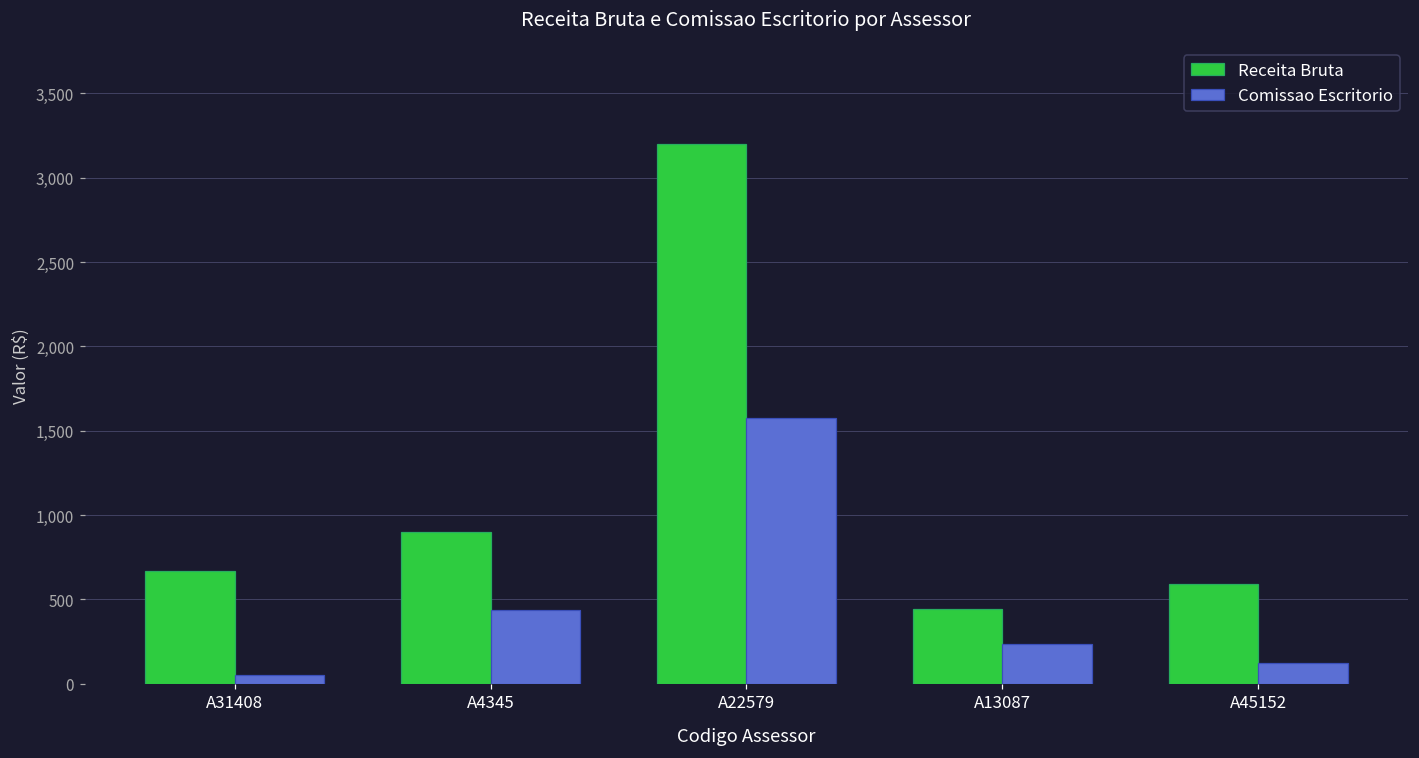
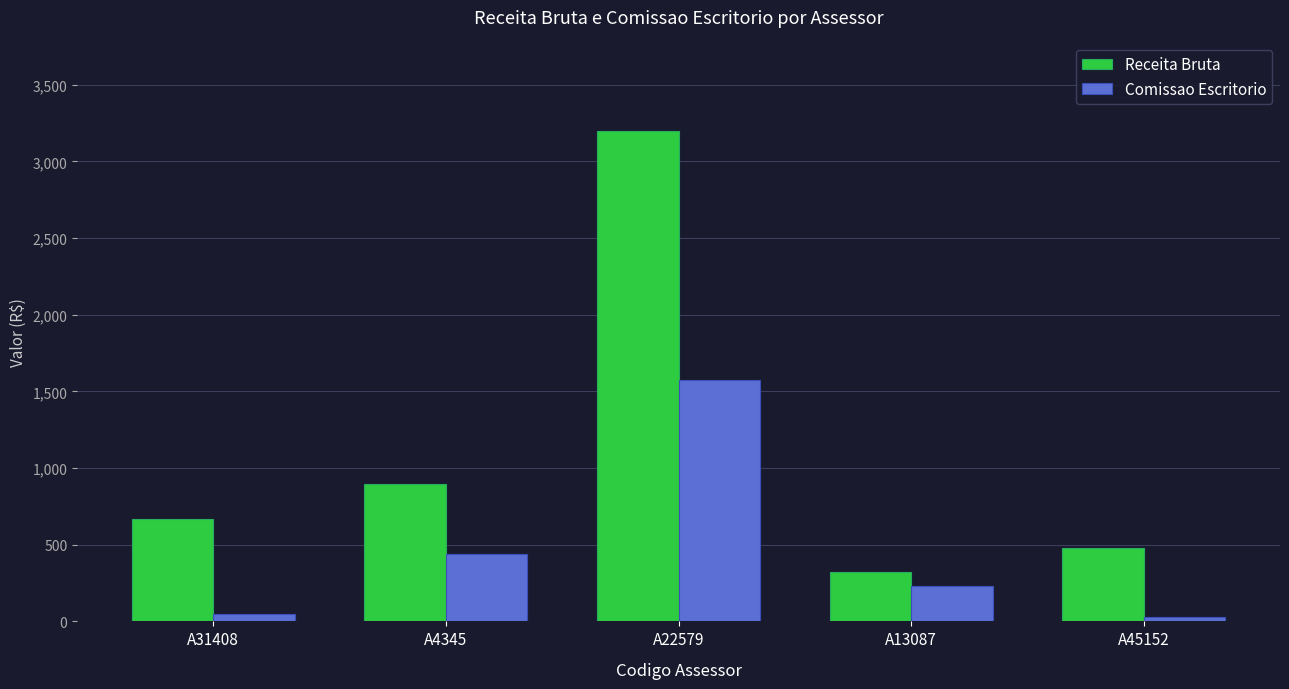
Receita Bruta, A13087: 440 -> 320
Receita Bruta, A45152: 590 -> 480
Comissao Escritorio, A45152: 120 -> 30
